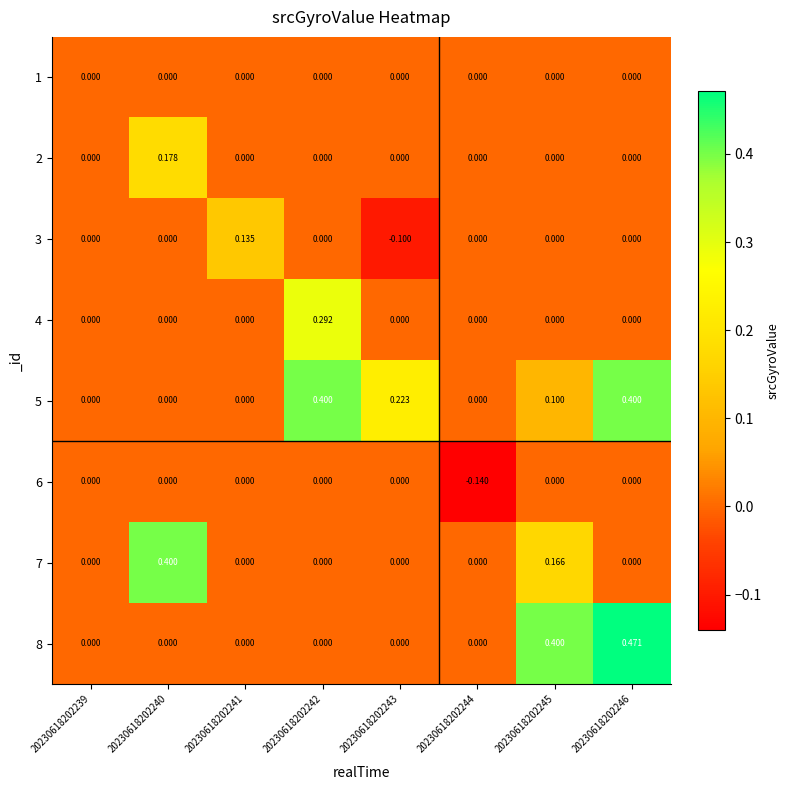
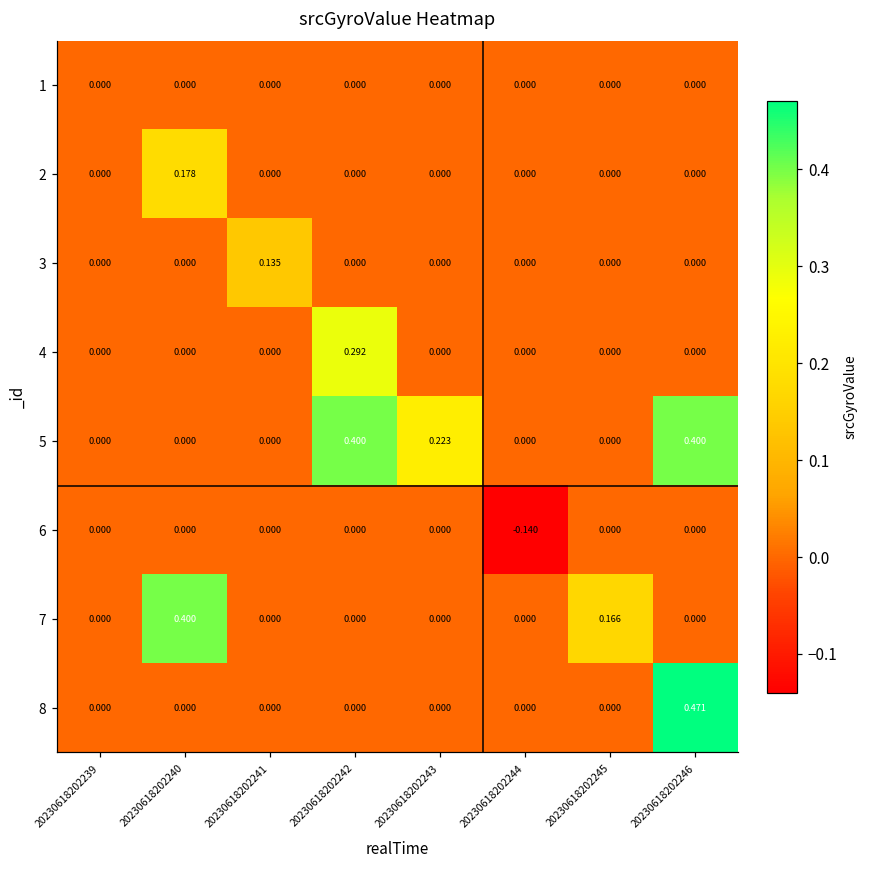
3, 20230618202243: -0.100 -> 0.000
5, 20230618202245: 0.100 -> 0.000
8, 20230618202245: 0.400 -> 0.000
